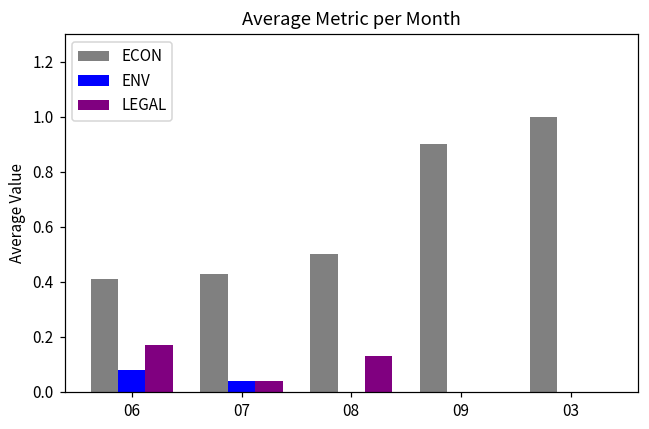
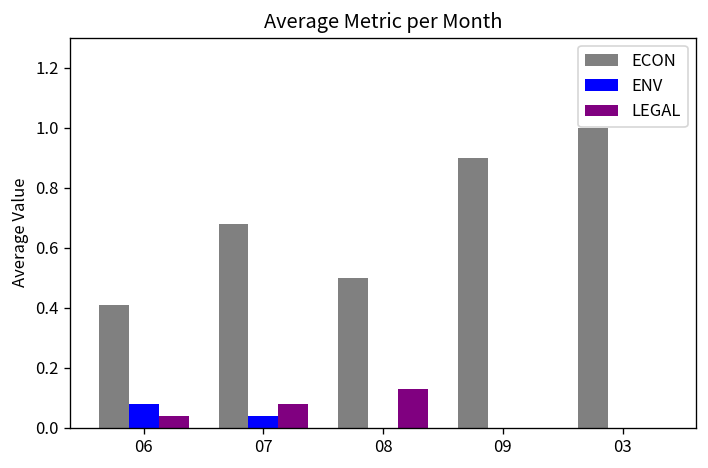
LEGAL, 06: 0.17 -> 0.04
ECON, 07: 0.43 -> 0.68
LEGAL, 07: 0.04 -> 0.08
